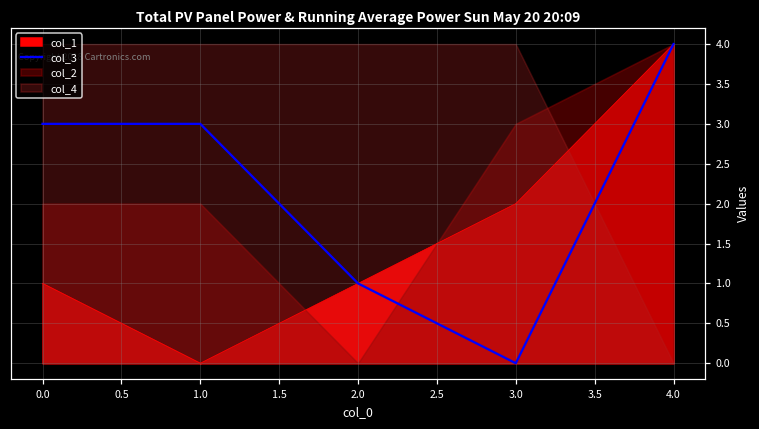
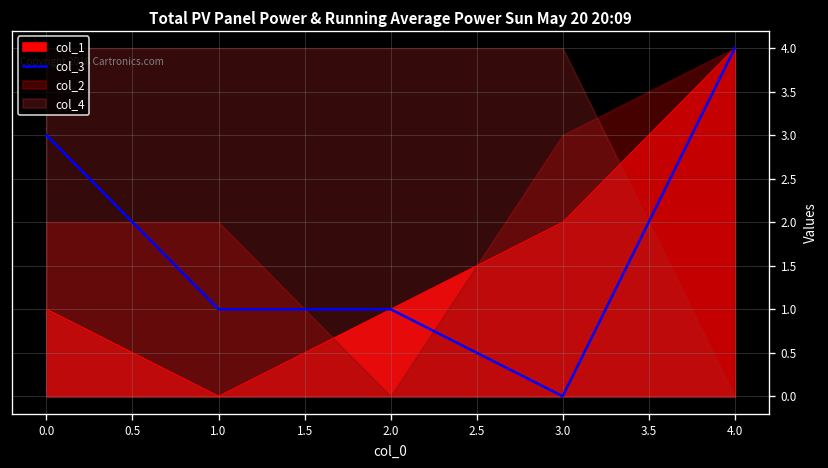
col_3, 1.0: 3 -> 1
